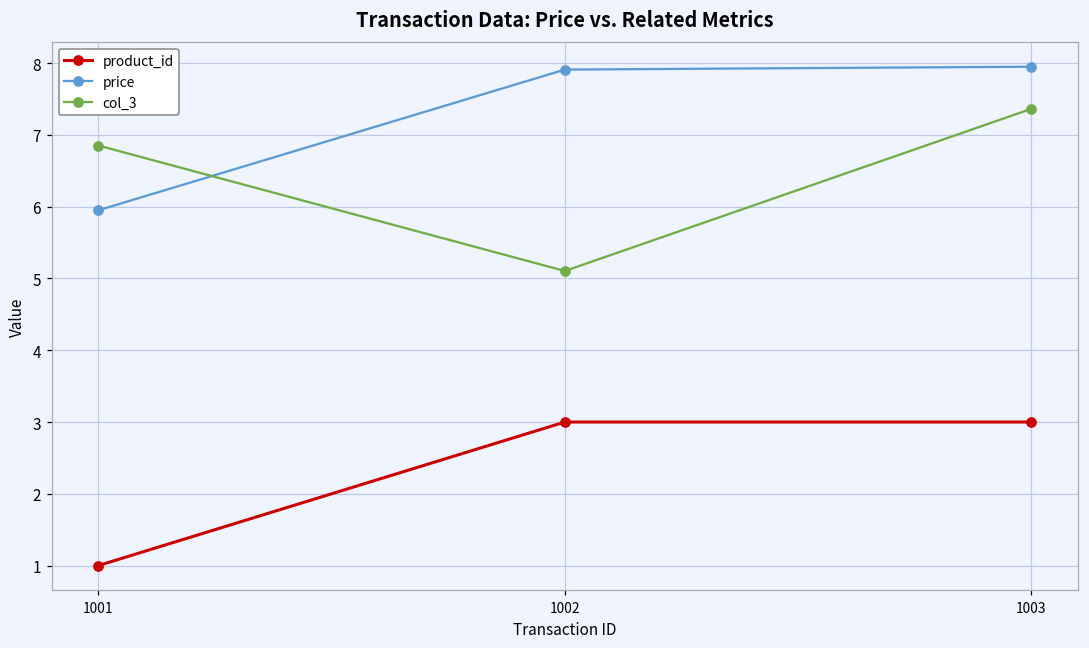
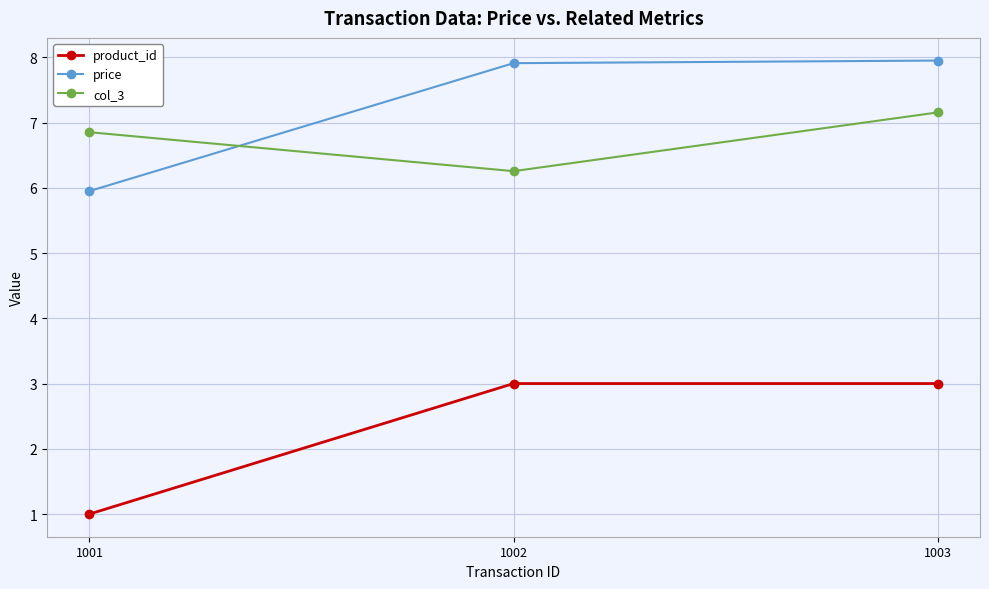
col_3, 1002: 5.1 -> 6.3
col_3, 1003: 7.4 -> 7.2
